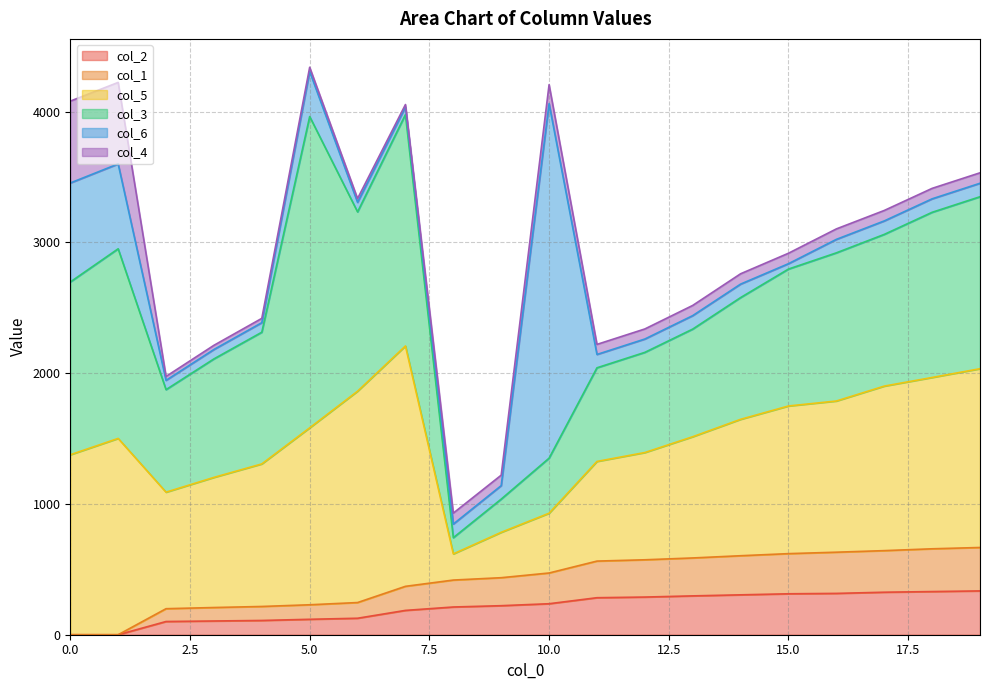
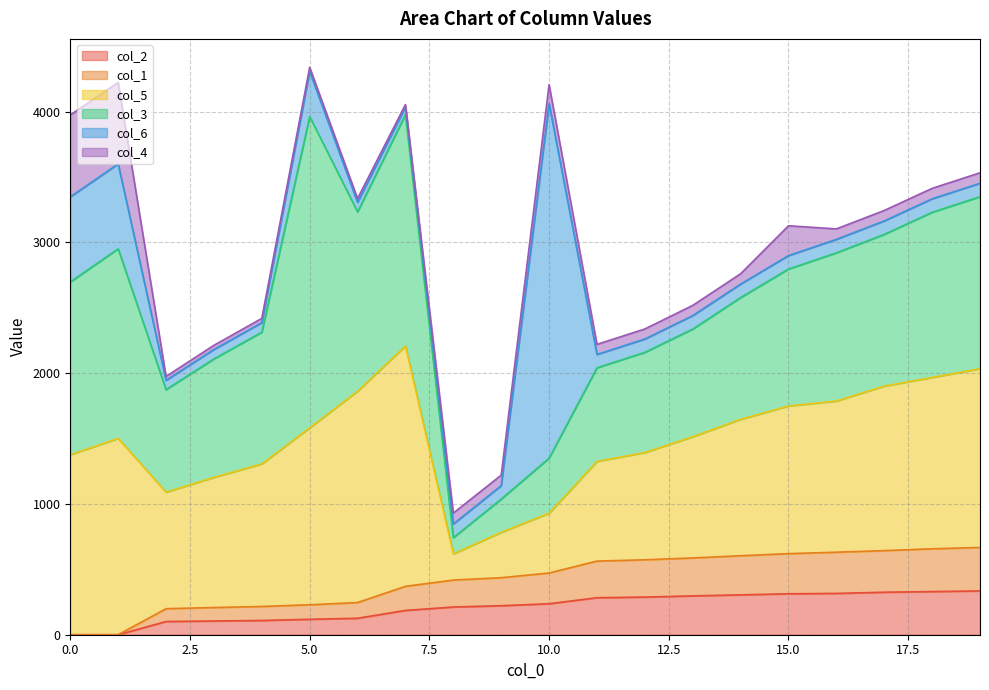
col_6, 0.0: 760 -> 650
col_6, 15.0: 40 -> 100
col_4, 15.0: 80 -> 230
